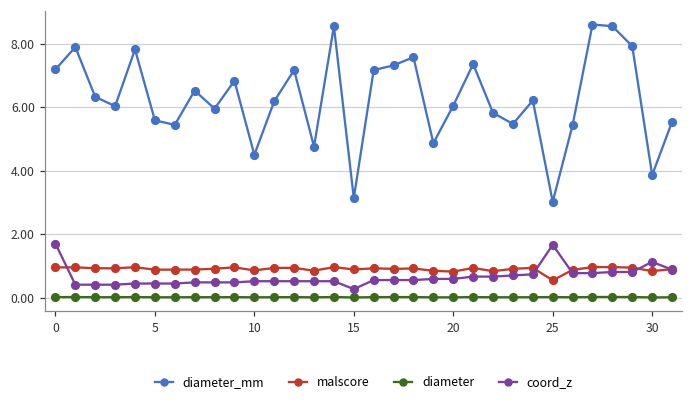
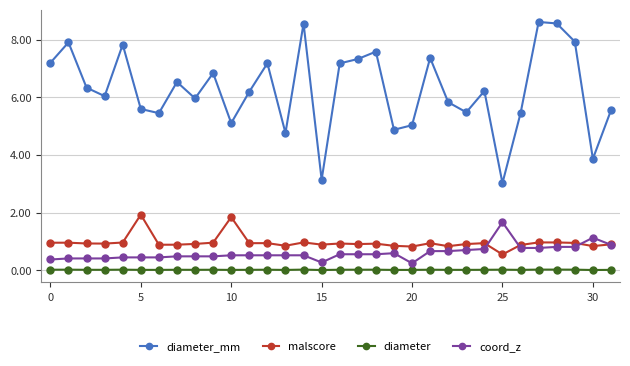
coord_z, 0: 1.7 -> 0.4
malscore, 5: 0.9 -> 1.9
diameter_mm, 10: 4.5 -> 5.1
malscore, 10: 0.9 -> 1.8
diameter_mm, 20: 6.1 -> 5.0
coord_z, 20: 0.6 -> 0.2
